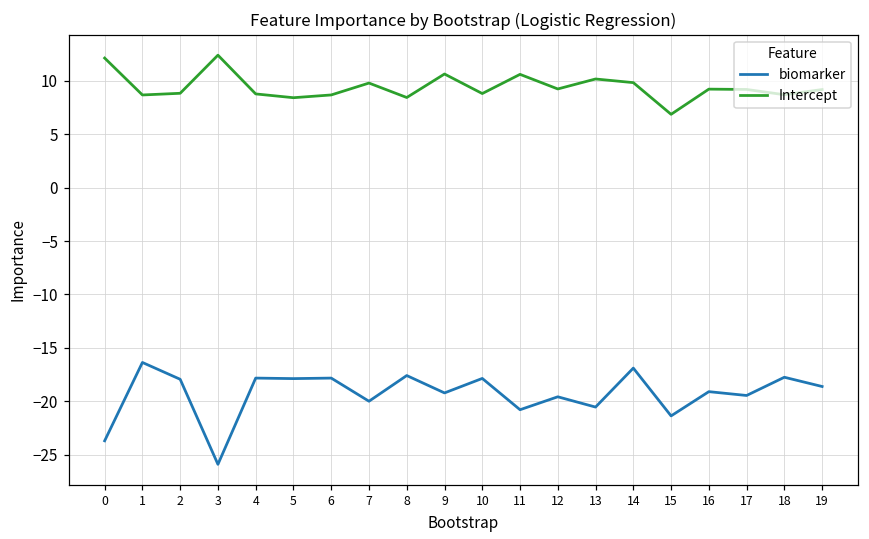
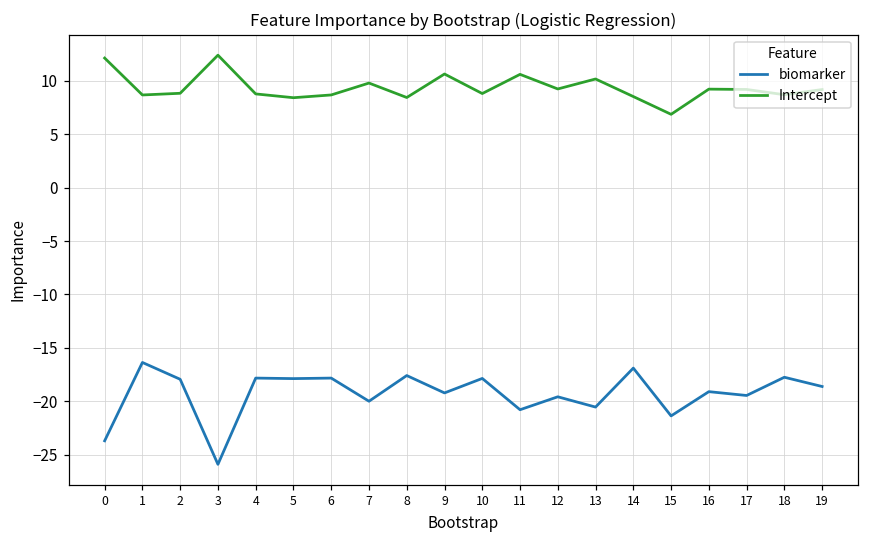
Intercept, 14: 10 -> 9
